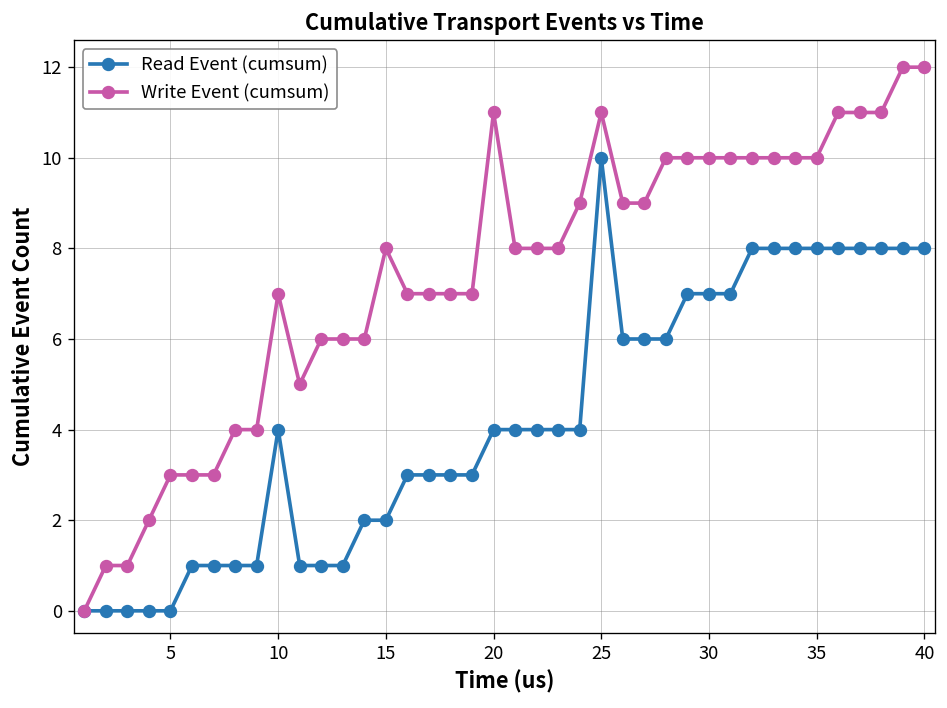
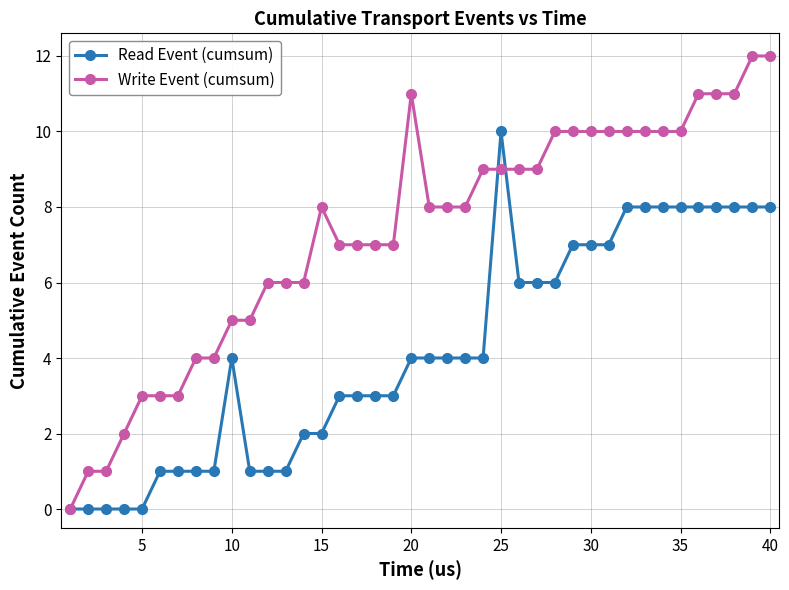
Write Event (cumsum), 10: 7 -> 5
Write Event (cumsum), 25: 11 -> 9
